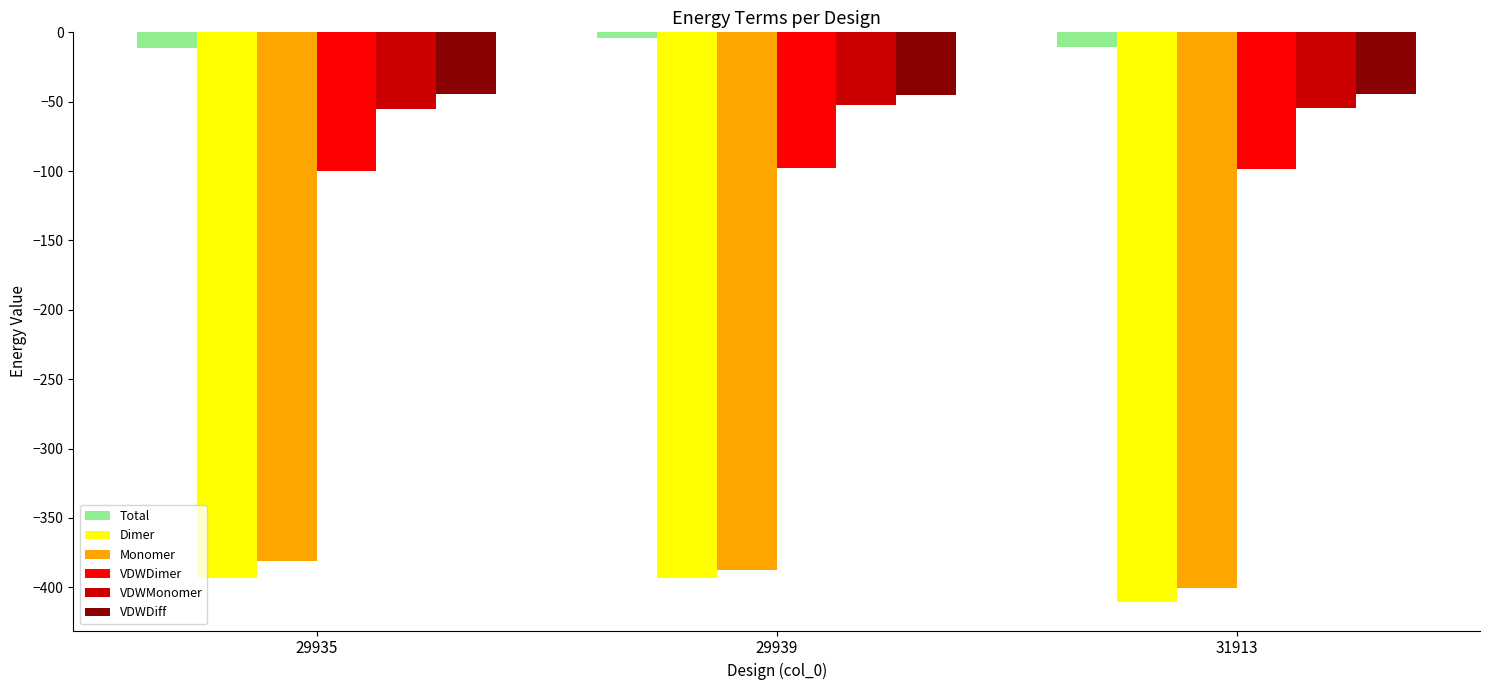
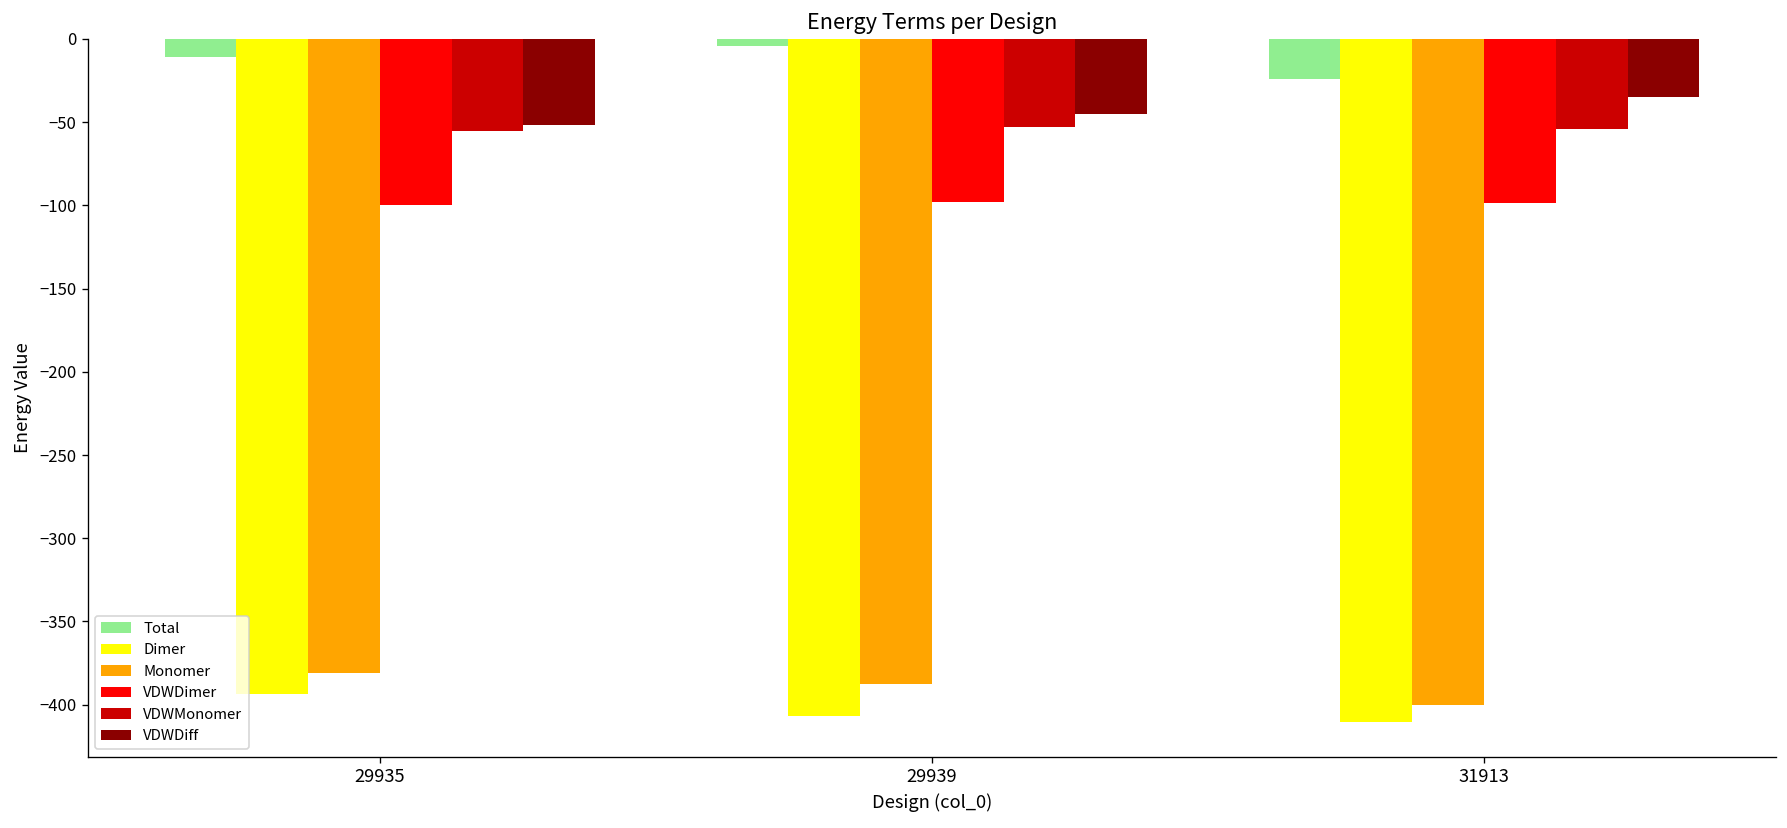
VDWDiff, 29935: -44 -> -52
Dimer, 29939: -393 -> -407
Total, 31913: -10 -> -24
VDWDiff, 31913: -44 -> -35
